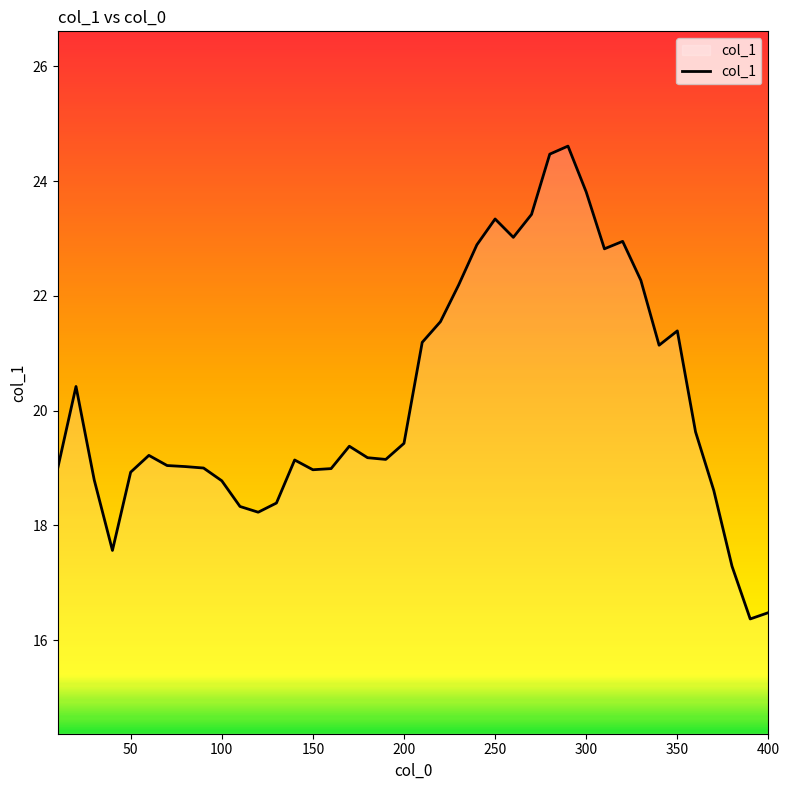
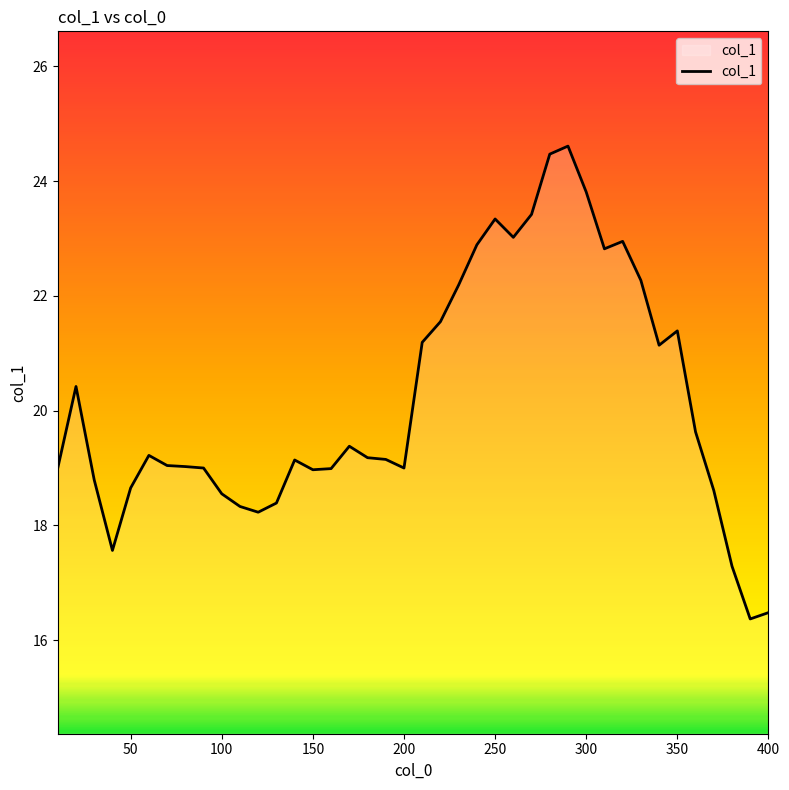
50: 18.9 -> 18.7
100: 18.8 -> 18.6
200: 19.4 -> 19.0
